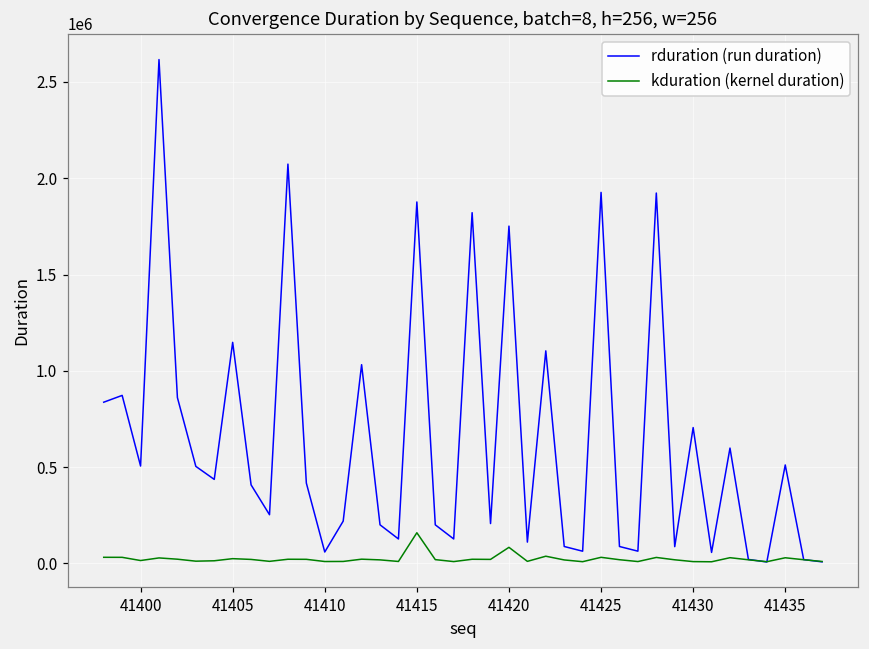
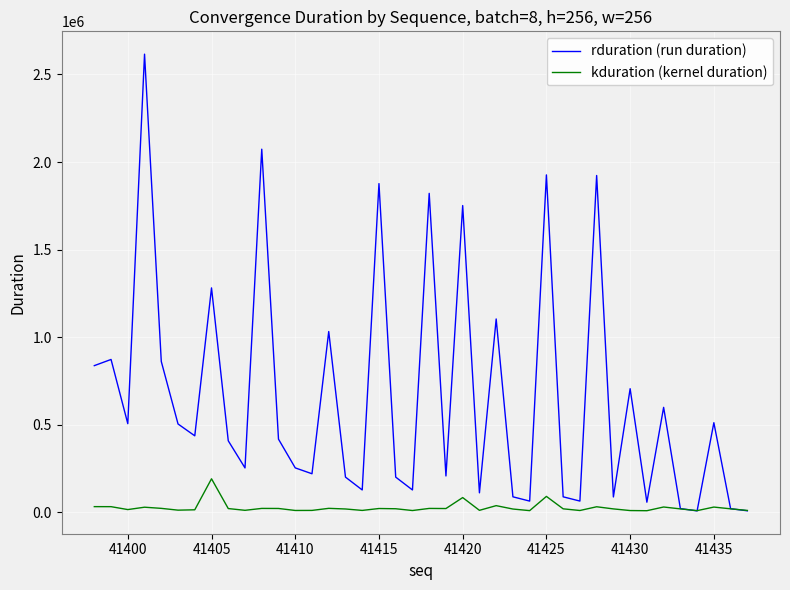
rduration (run duration), 41405: 1150000 -> 1280000
kduration (kernel duration), 41405: 20000 -> 190000
rduration (run duration), 41410: 60000 -> 250000
kduration (kernel duration), 41415: 160000 -> 20000
kduration (kernel duration), 41425: 30000 -> 90000
